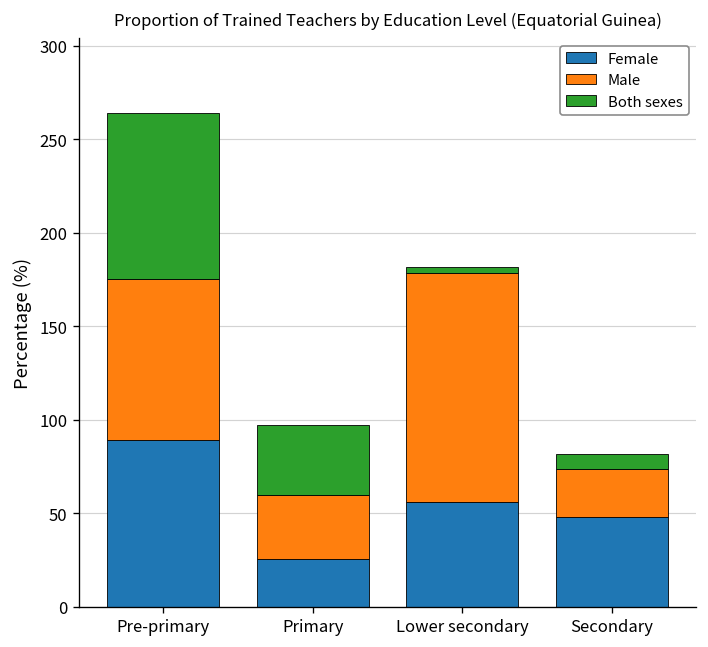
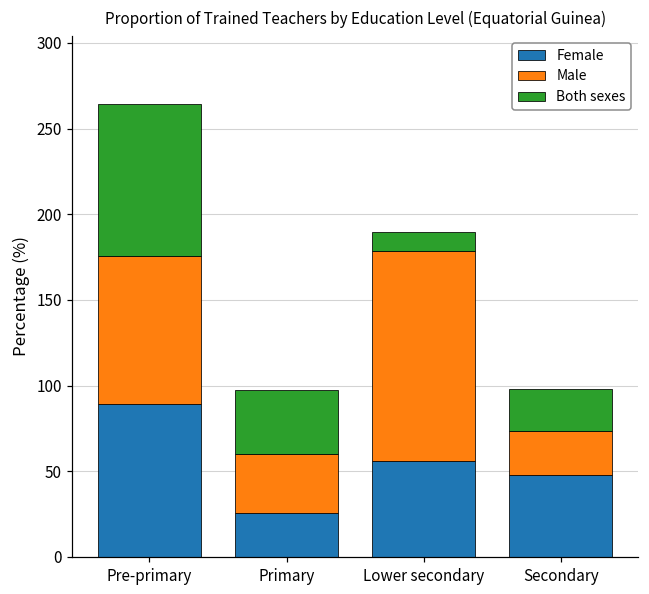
Both sexes, Lower secondary: 3 -> 11
Both sexes, Secondary: 8 -> 25
